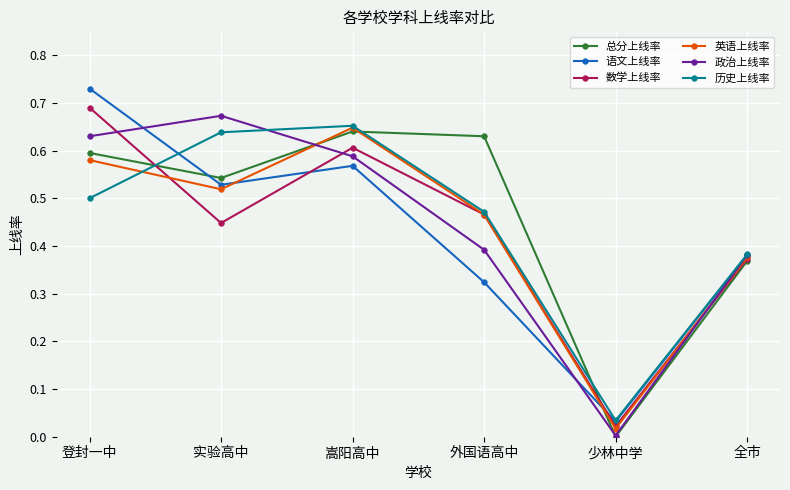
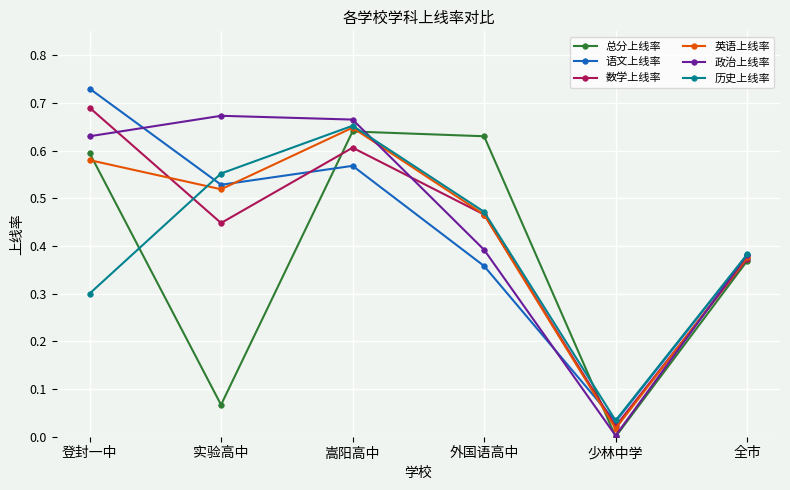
历史上线率, 登封一中: 0.5 -> 0.3
总分上线率, 实验高中: 0.54 -> 0.07
历史上线率, 实验高中: 0.64 -> 0.55
政治上线率, 嵩阳高中: 0.59 -> 0.67
语文上线率, 外国语高中: 0.32 -> 0.36
